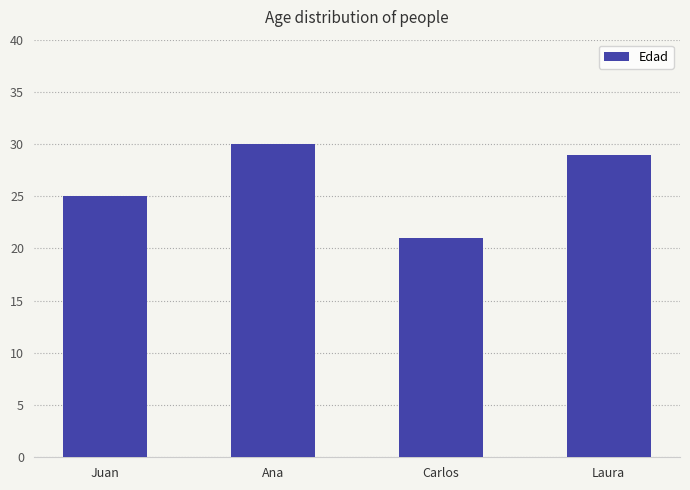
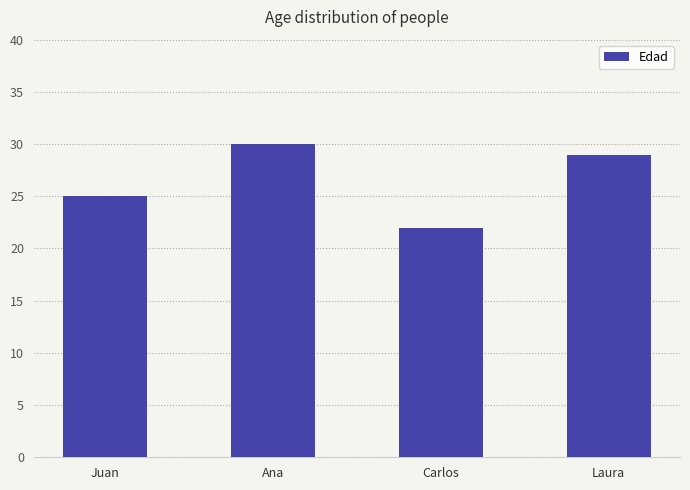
Carlos: 21 -> 22
